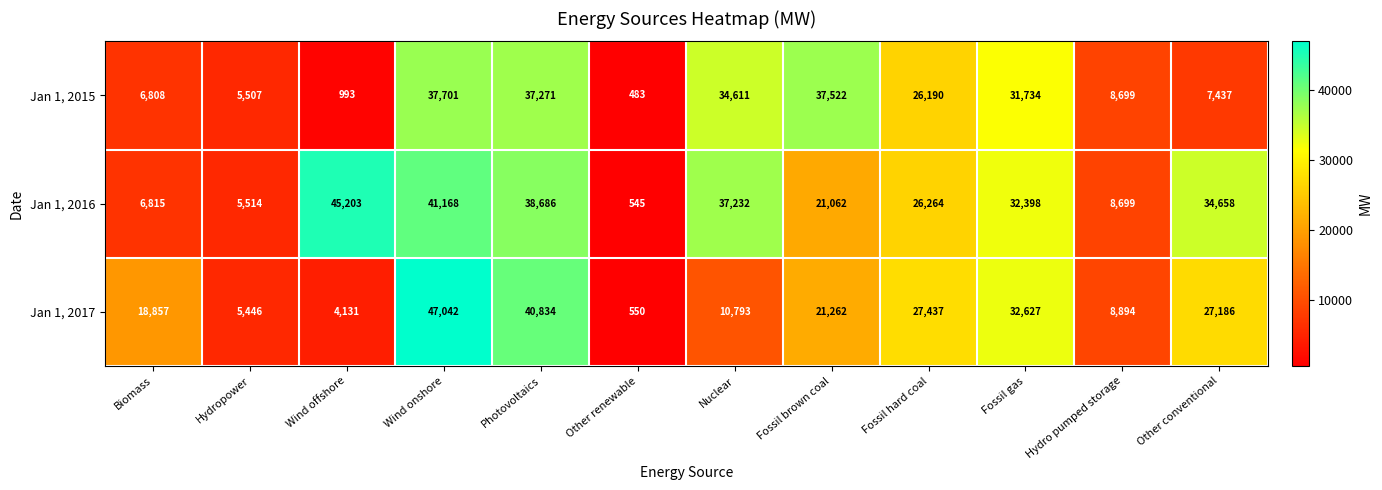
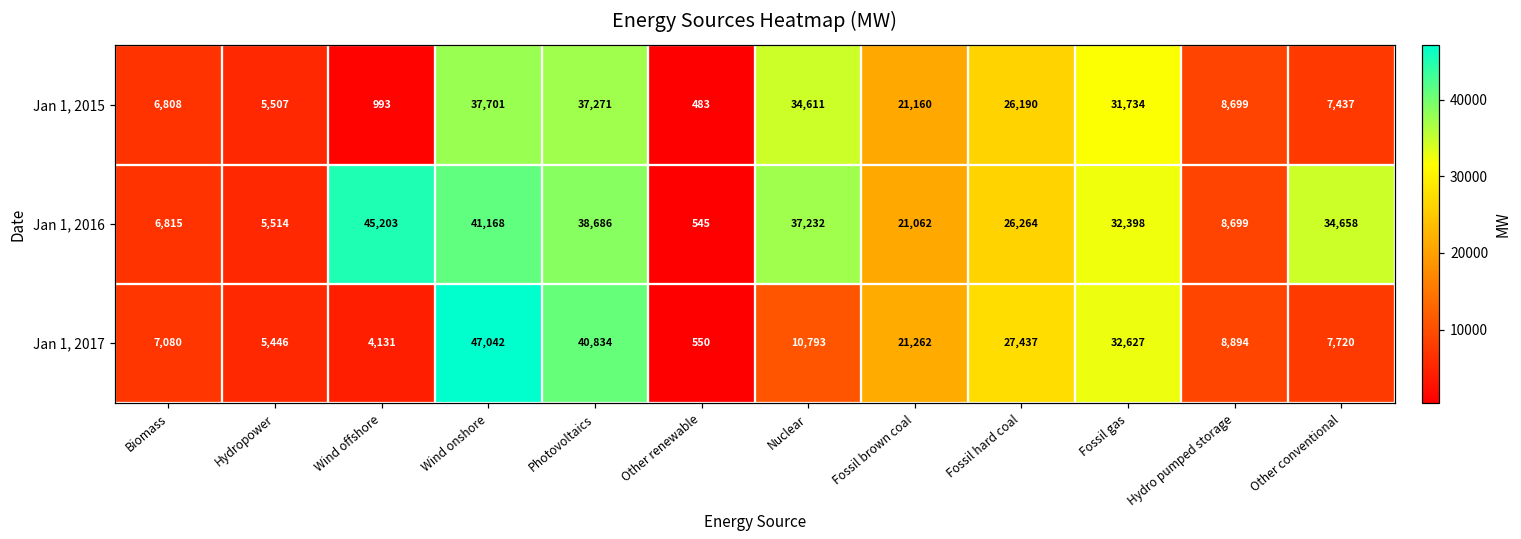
Jan 1, 2015, Fossil brown coal: 37,522 -> 21,160
Jan 1, 2017, Biomass: 18,857 -> 7,080
Jan 1, 2017, Other conventional: 27,186 -> 7,720
